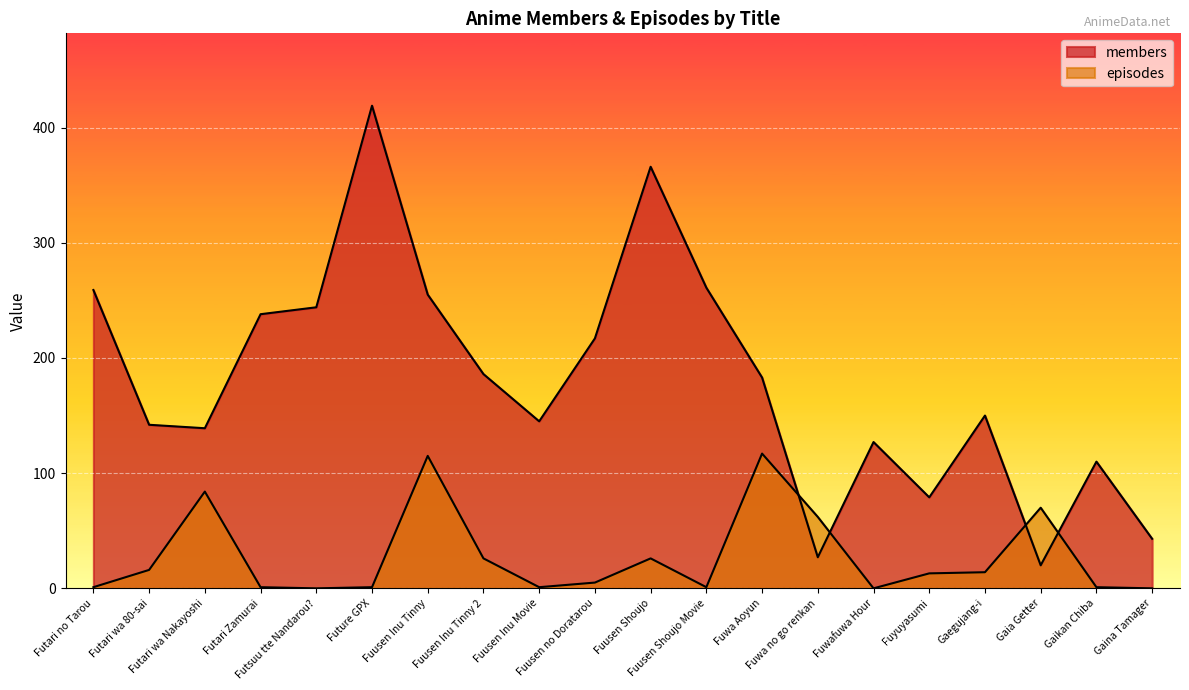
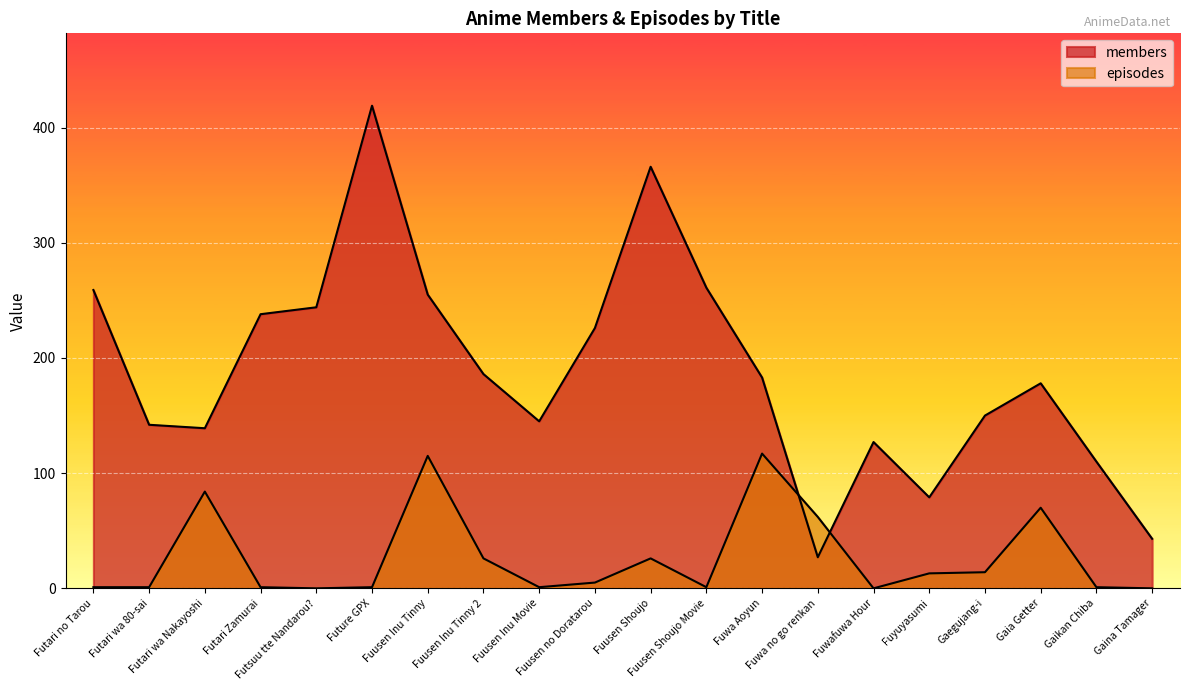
episodes, Futari wa 80-sai: 16 -> 1
members, Fuusen no Doratarou: 217 -> 226
members, Gaia Getter: 20 -> 178
